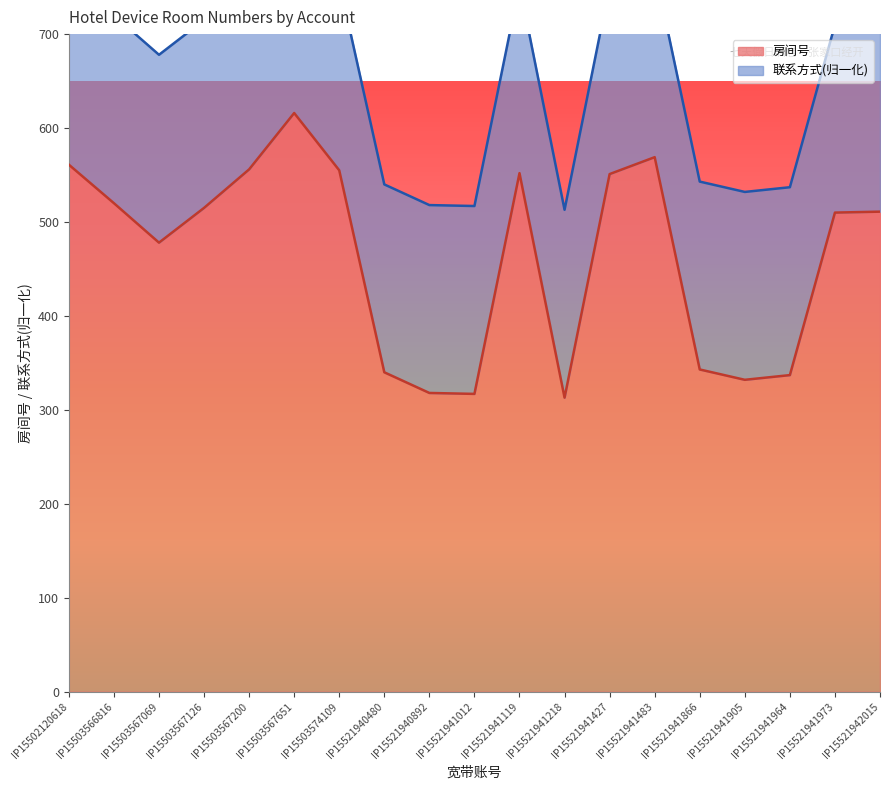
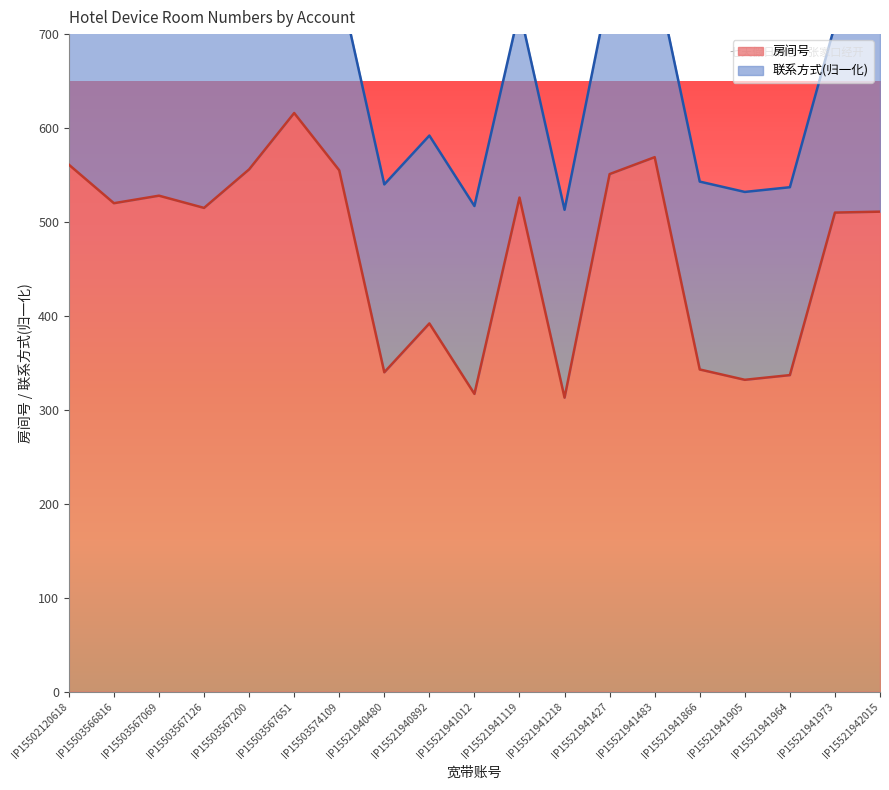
房间号, IP15503567069: 480 -> 530
房间号, IP15521940892: 320 -> 390
房间号, IP15521941119: 550 -> 530
